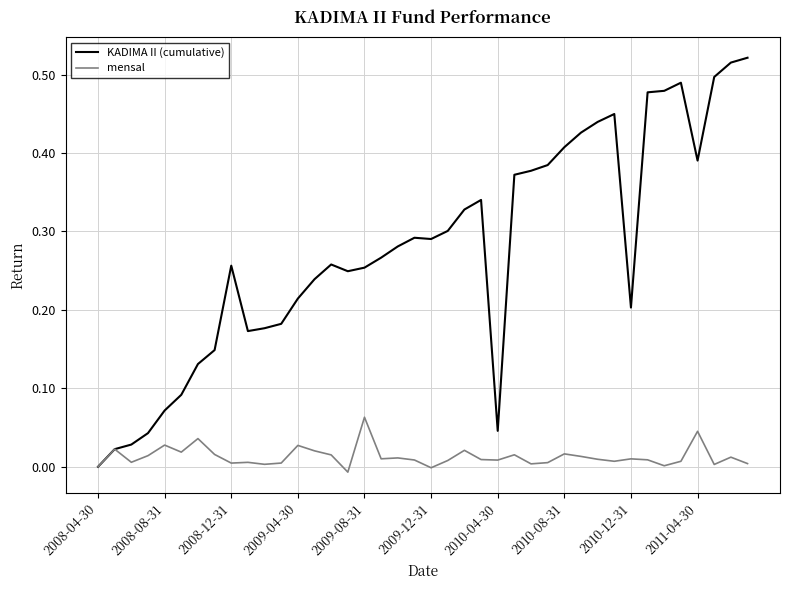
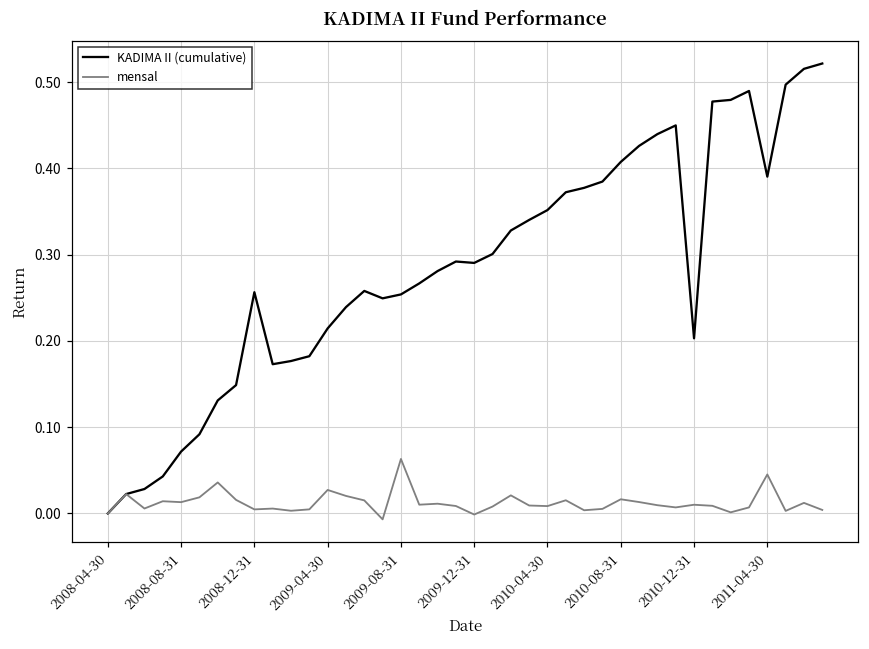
mensal, 2008-08-31: 0.03 -> 0.01
KADIMA II (cumulative), 2010-04-30: 0.05 -> 0.35
